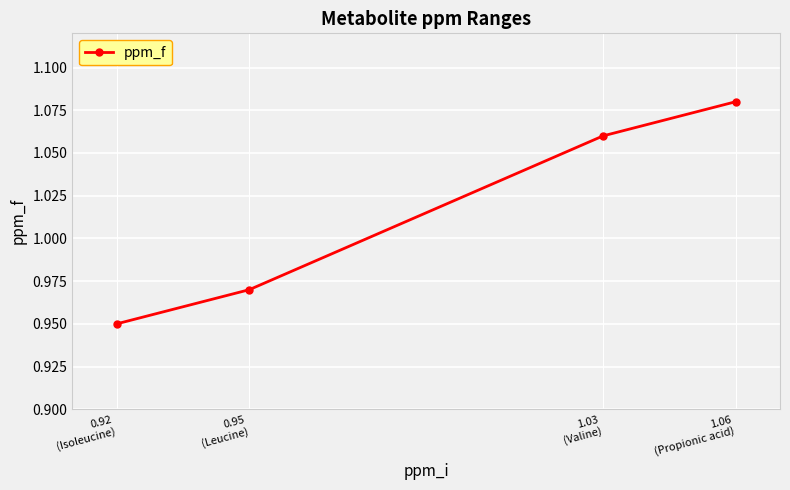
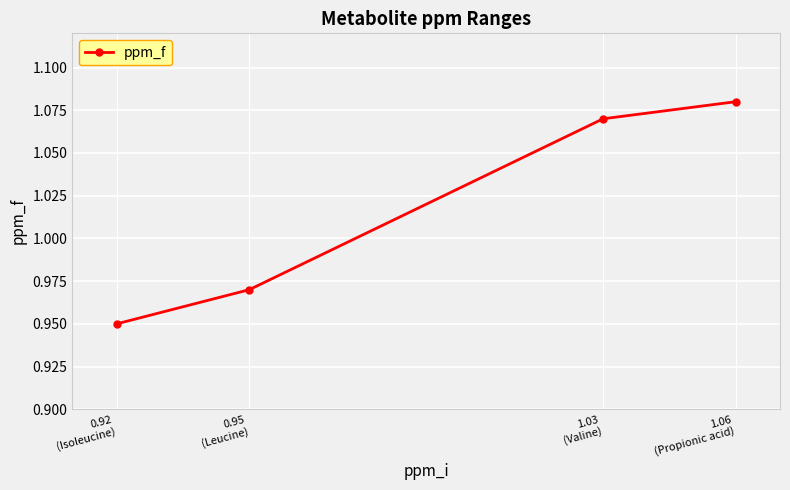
1.03 (Valine): 1.06 -> 1.07
